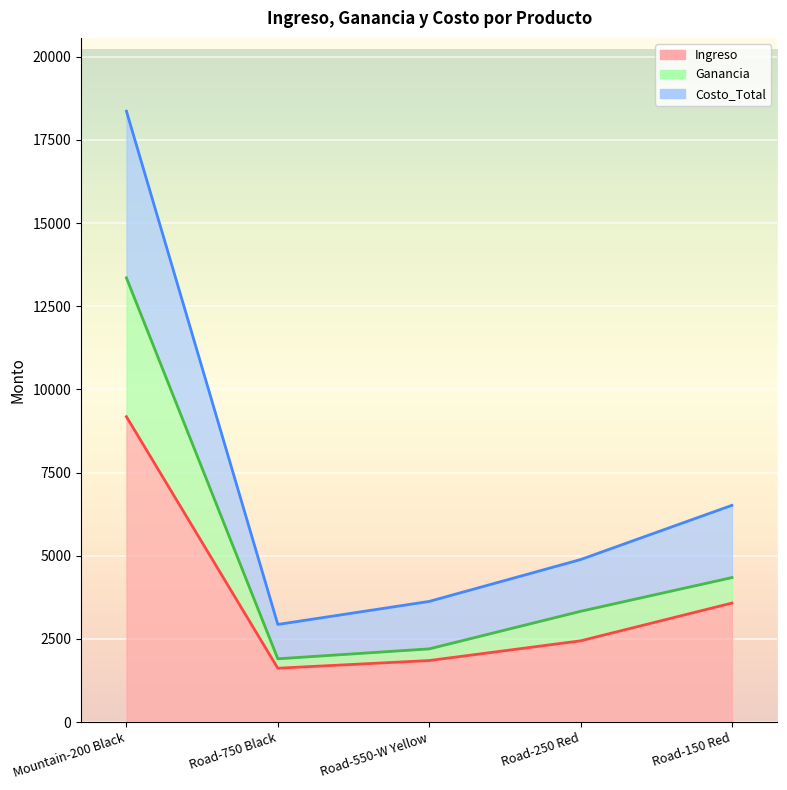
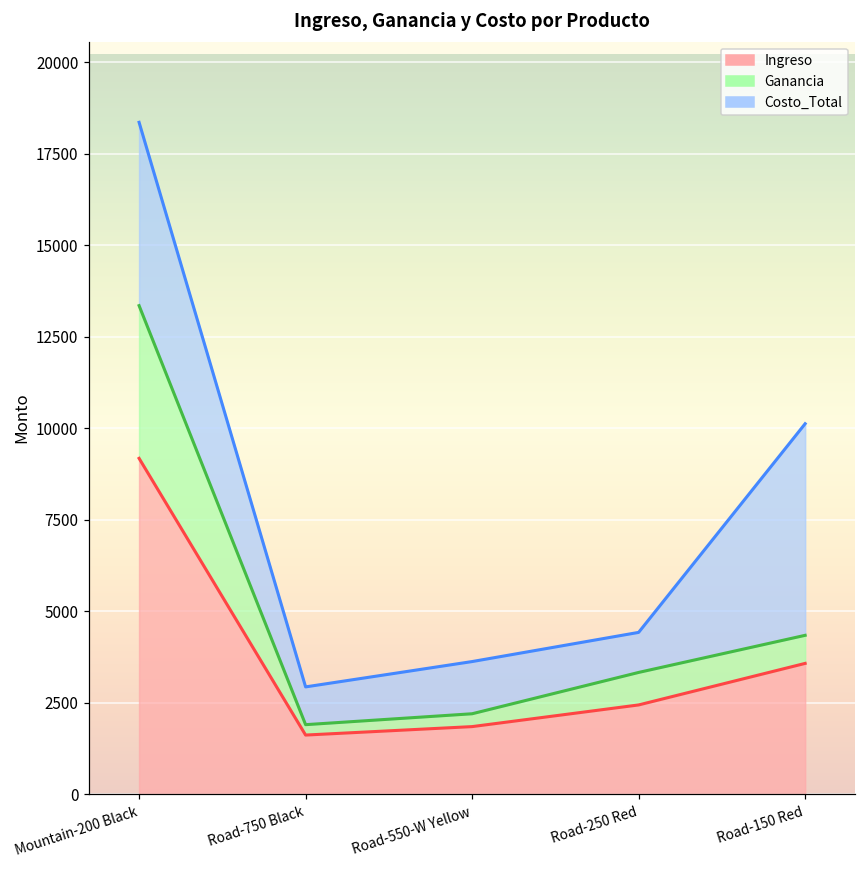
Costo_Total, Road-250 Red: 1600 -> 1100
Costo_Total, Road-150 Red: 2200 -> 5800
